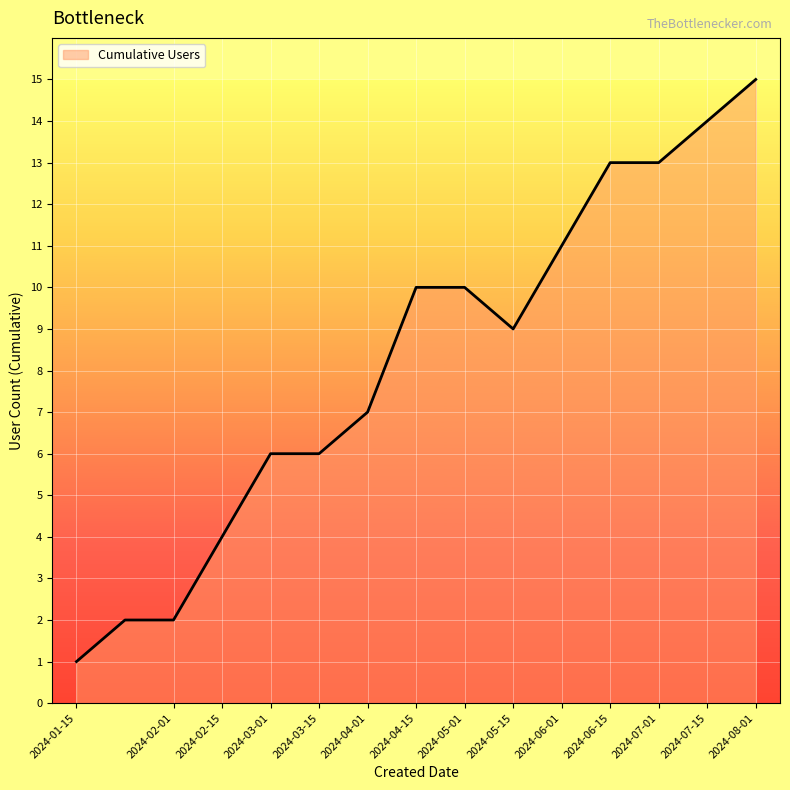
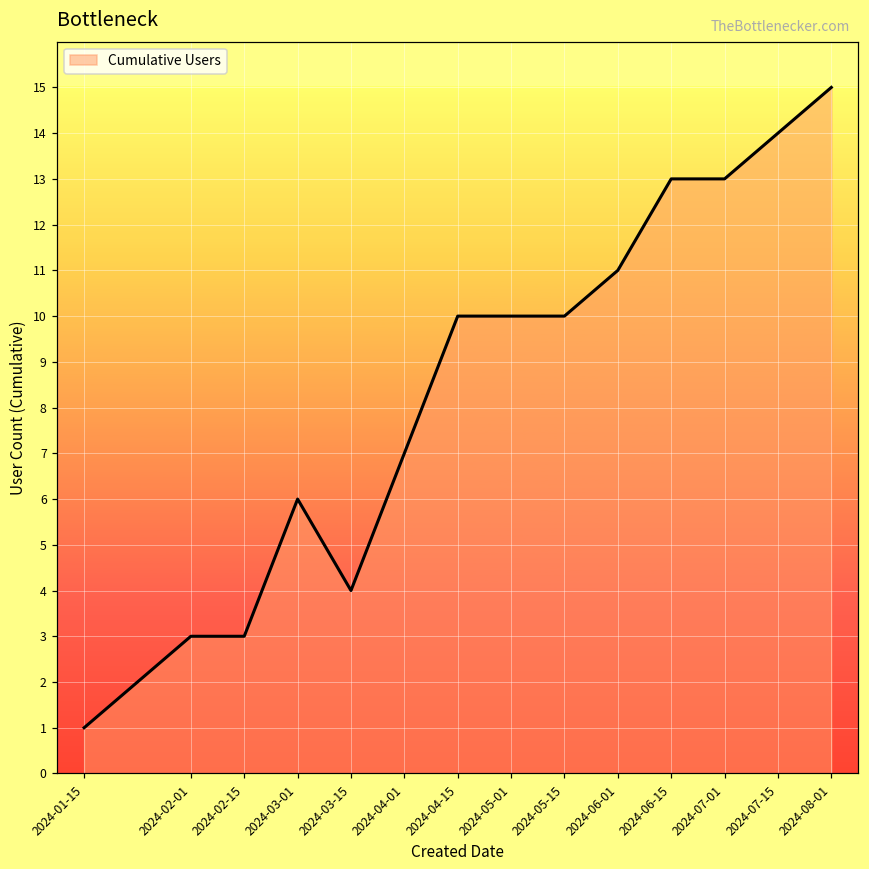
2024-02-01: 2 -> 3
2024-02-15: 4 -> 3
2024-03-15: 6 -> 4
2024-05-15: 9 -> 10
